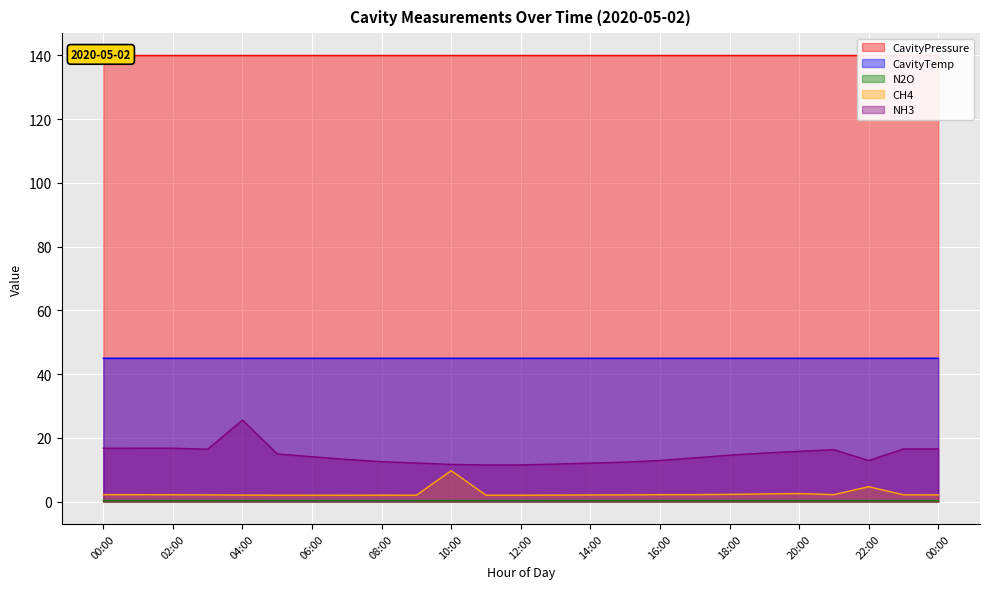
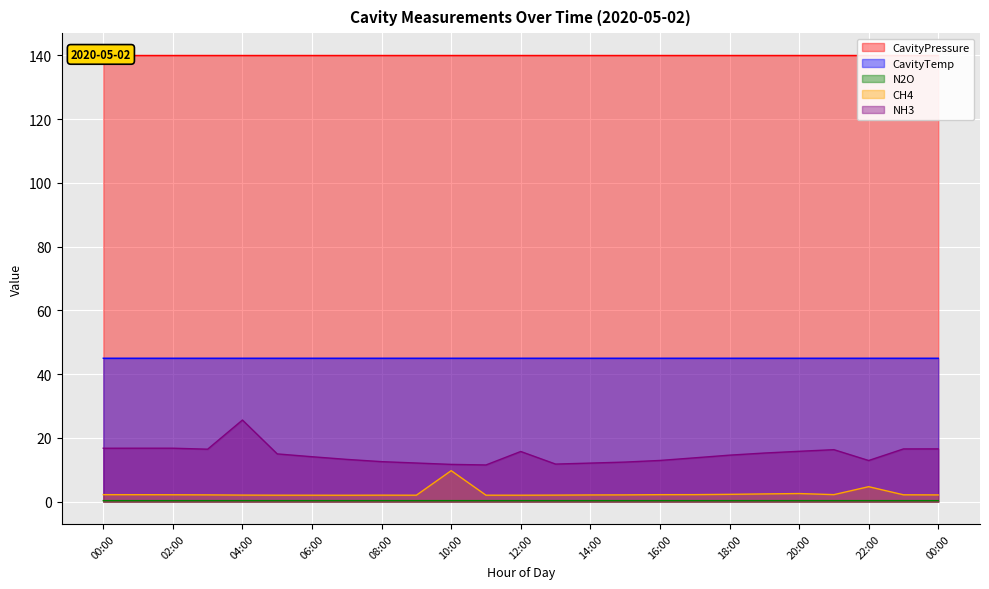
NH3, 12:00: 12 -> 16
